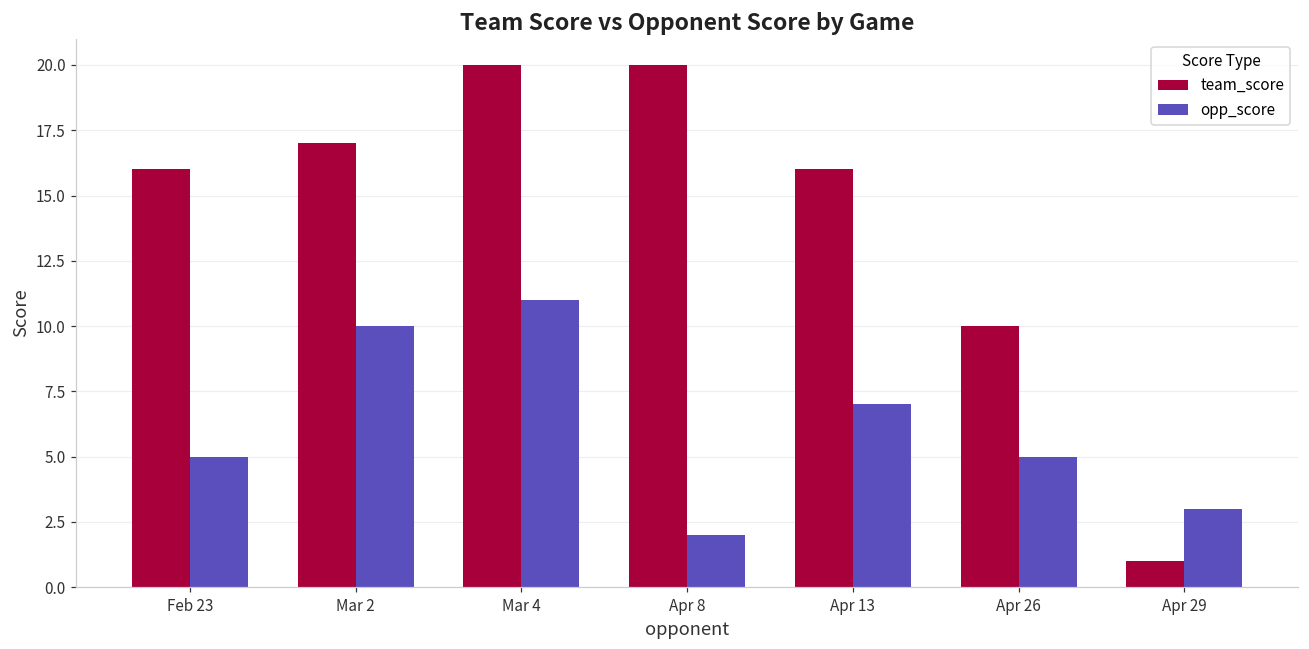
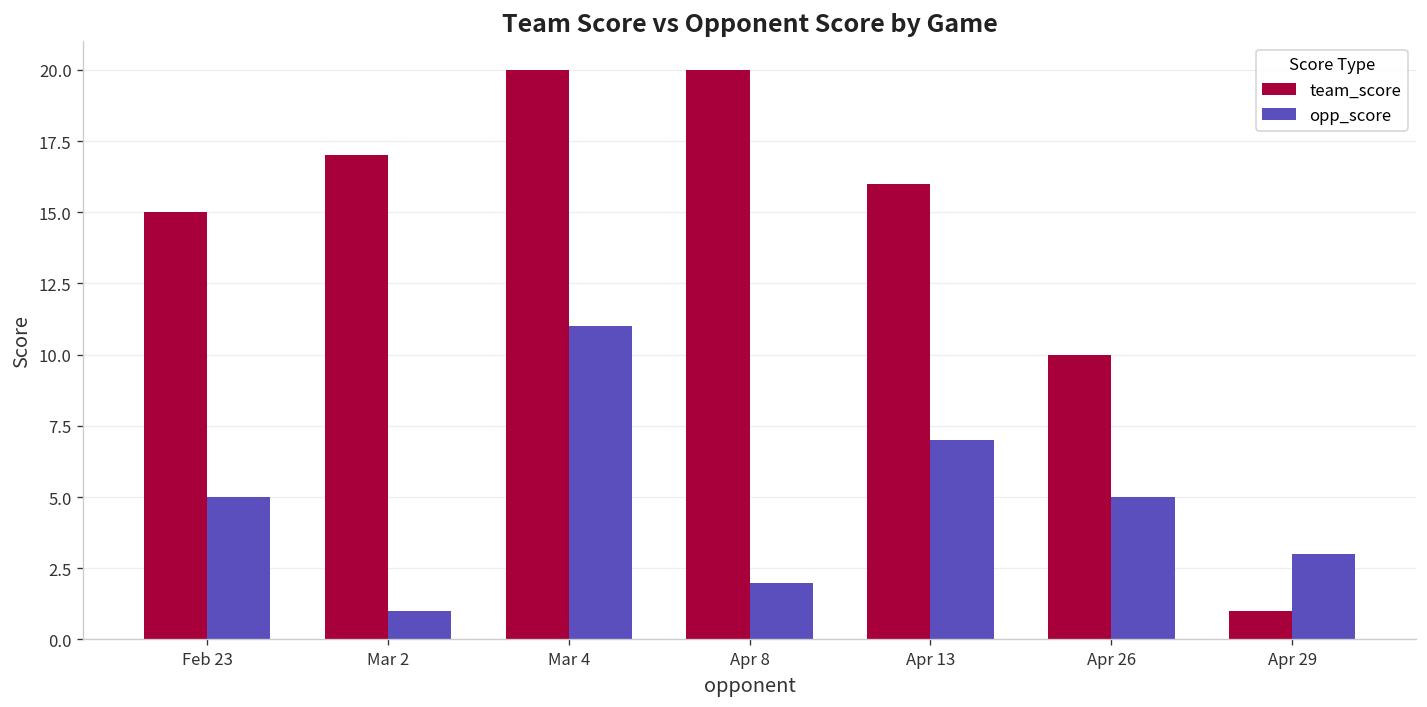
team_score, Feb 23: 16 -> 15
opp_score, Mar 2: 10 -> 1
